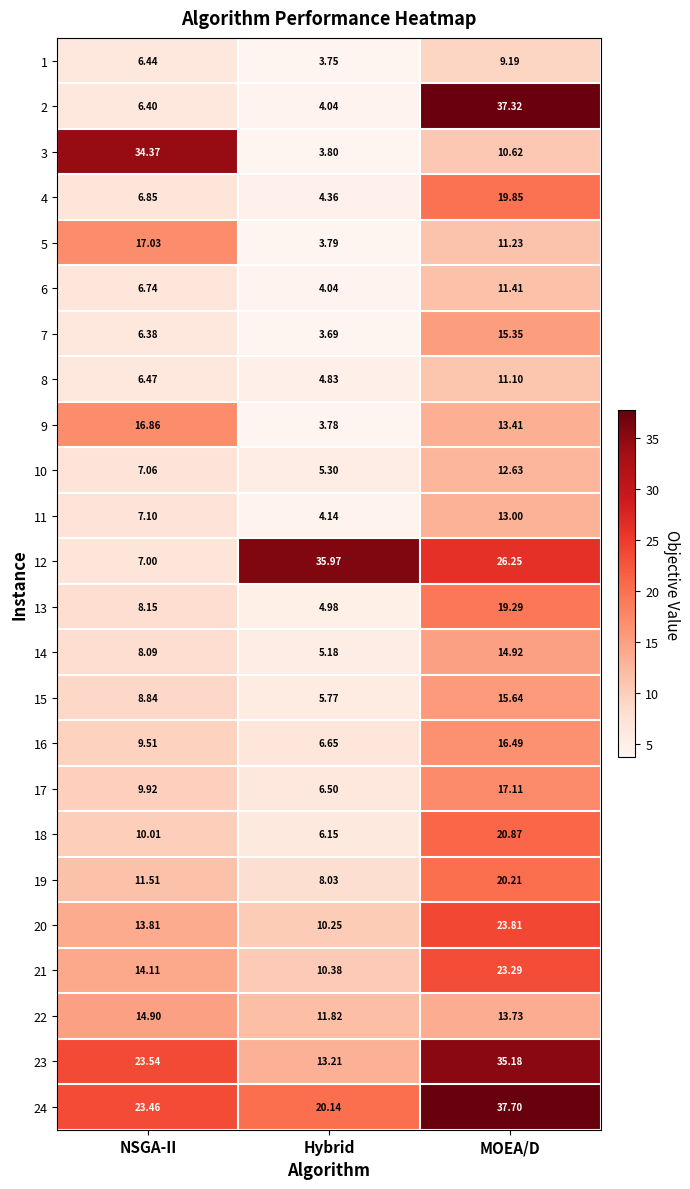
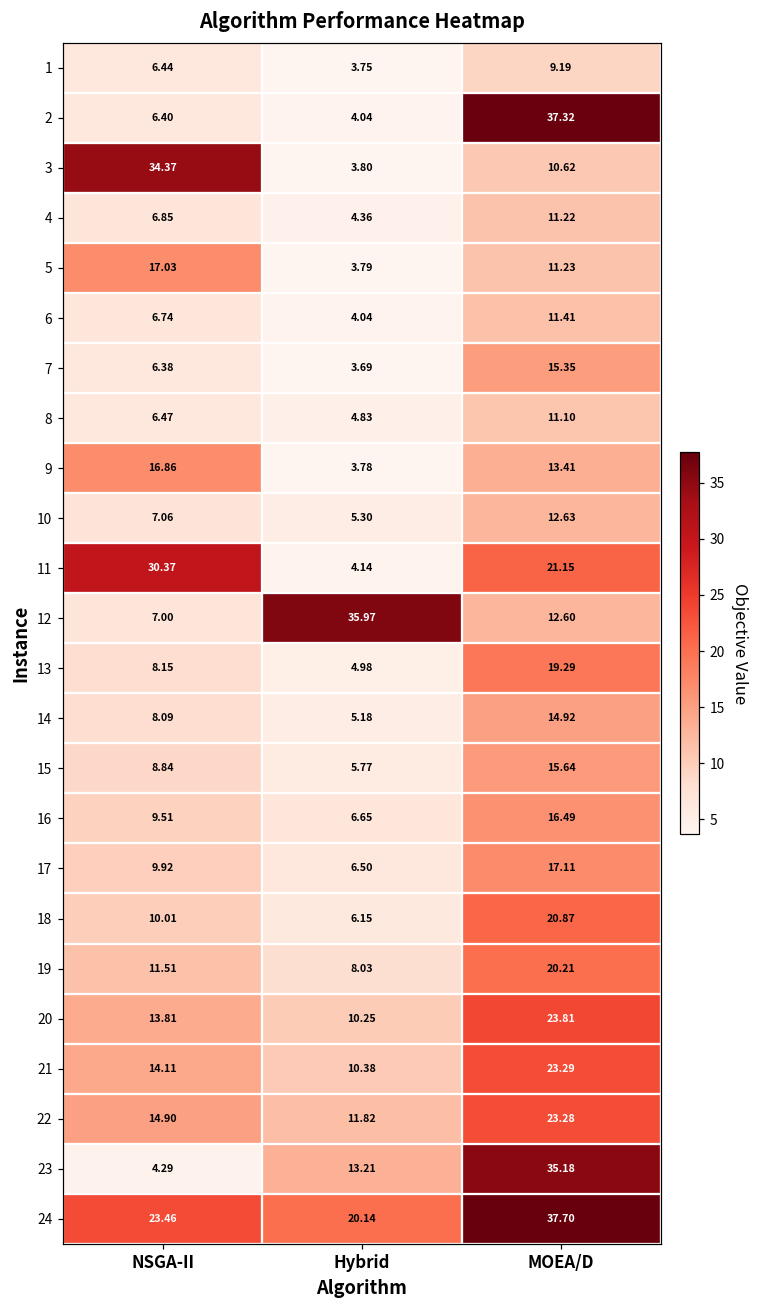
4, MOEA/D: 19.85 -> 11.22
11, NSGA-II: 7.10 -> 30.37
11, MOEA/D: 13.00 -> 21.15
12, MOEA/D: 26.25 -> 12.60
22, MOEA/D: 13.73 -> 23.28
23, NSGA-II: 23.54 -> 4.29
